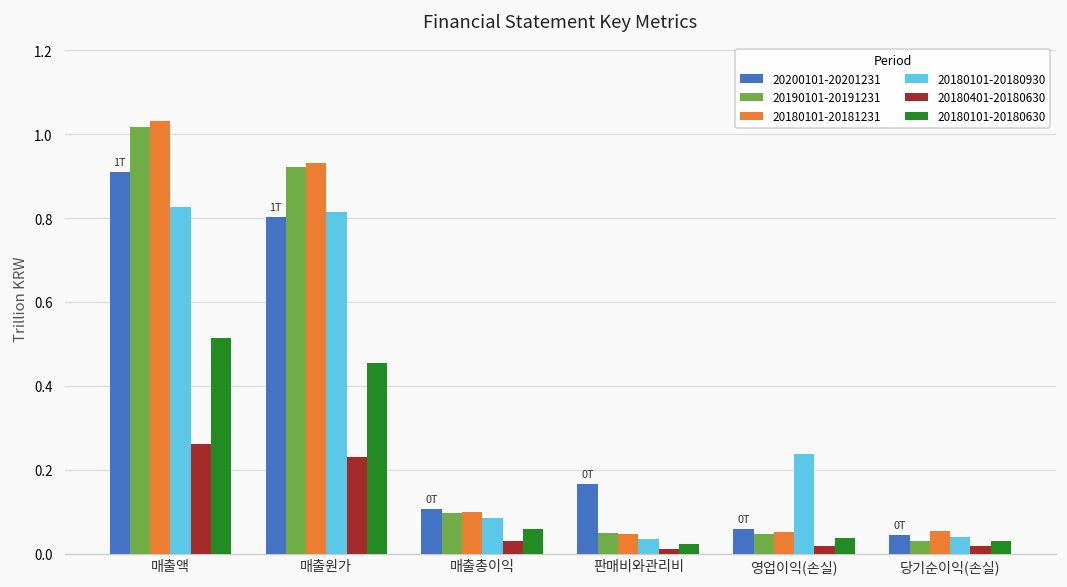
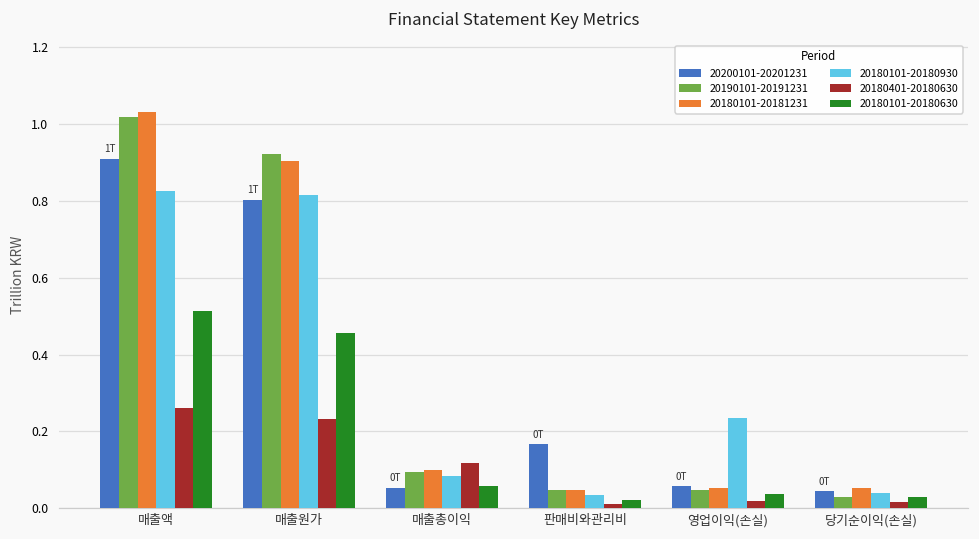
20180101-20181231, 매출원가: 0.93 -> 0.90
20200101-20201231, 매출총이익: 0.11 -> 0.05
20180401-20180630, 매출총이익: 0.03 -> 0.12
